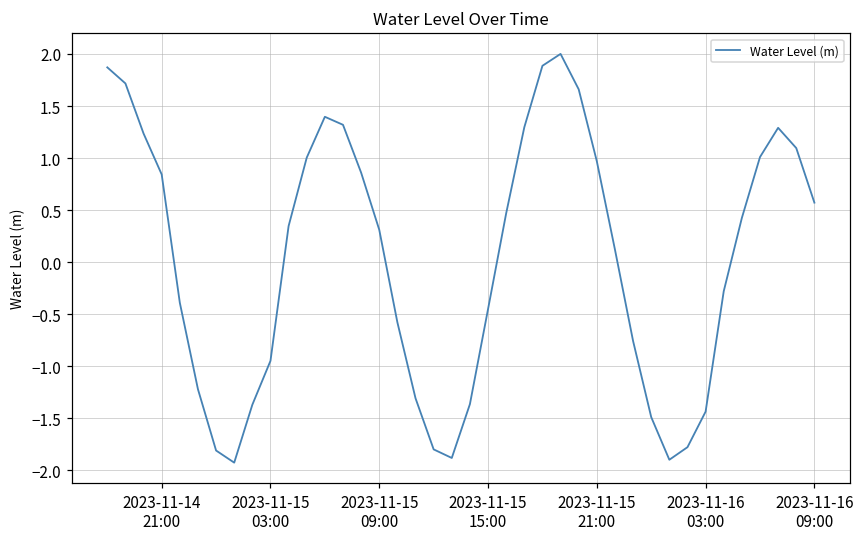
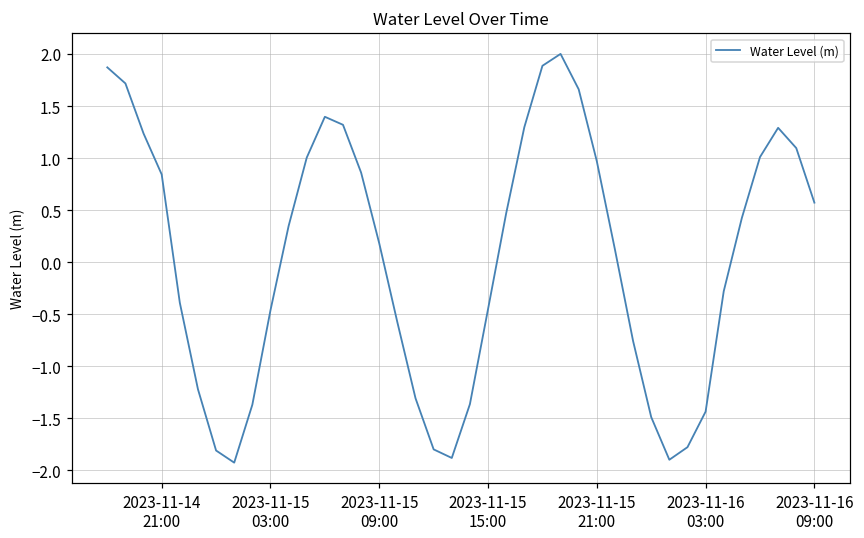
2023-11-15 03:00: -0.9 -> -0.5
2023-11-15 09:00: 0.3 -> 0.2
